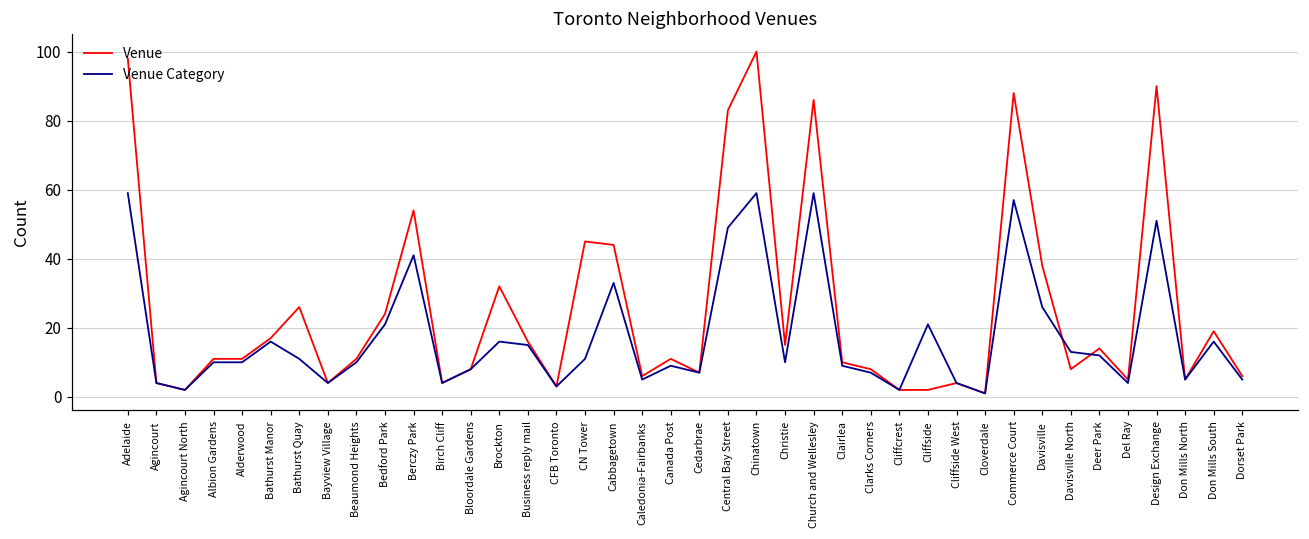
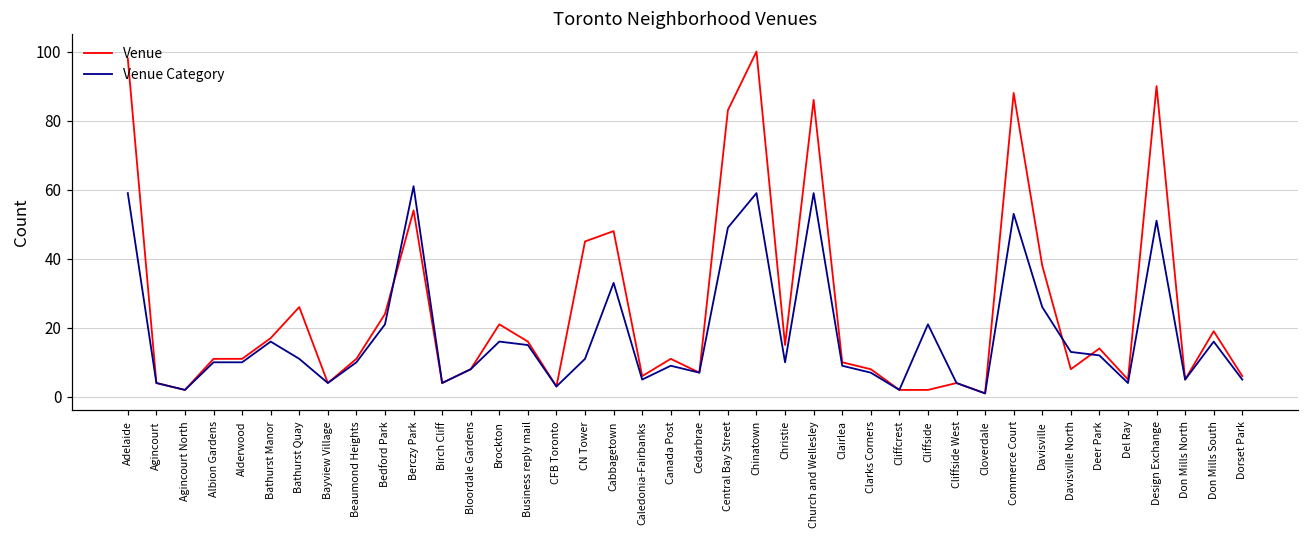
Venue Category, Berczy Park: 41 -> 61
Venue, Brockton: 32 -> 21
Venue, Cabbagetown: 44 -> 48
Venue Category, Commerce Court: 57 -> 53
